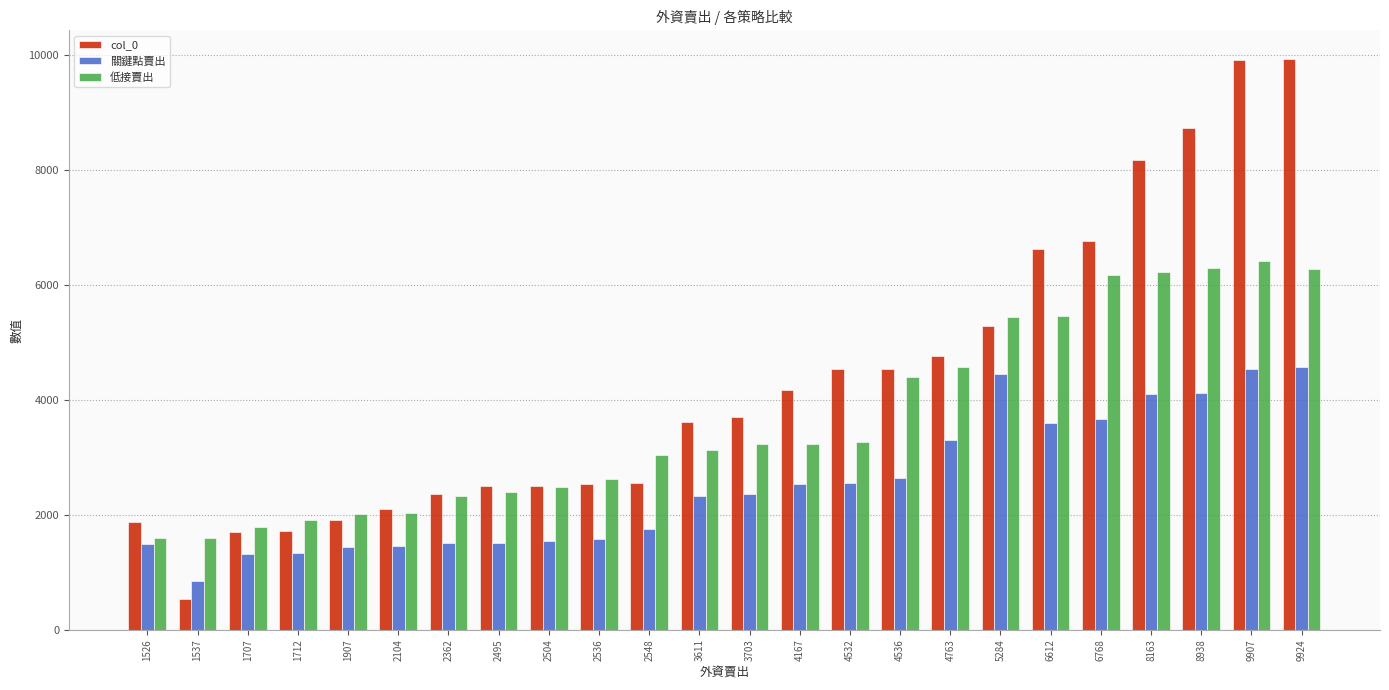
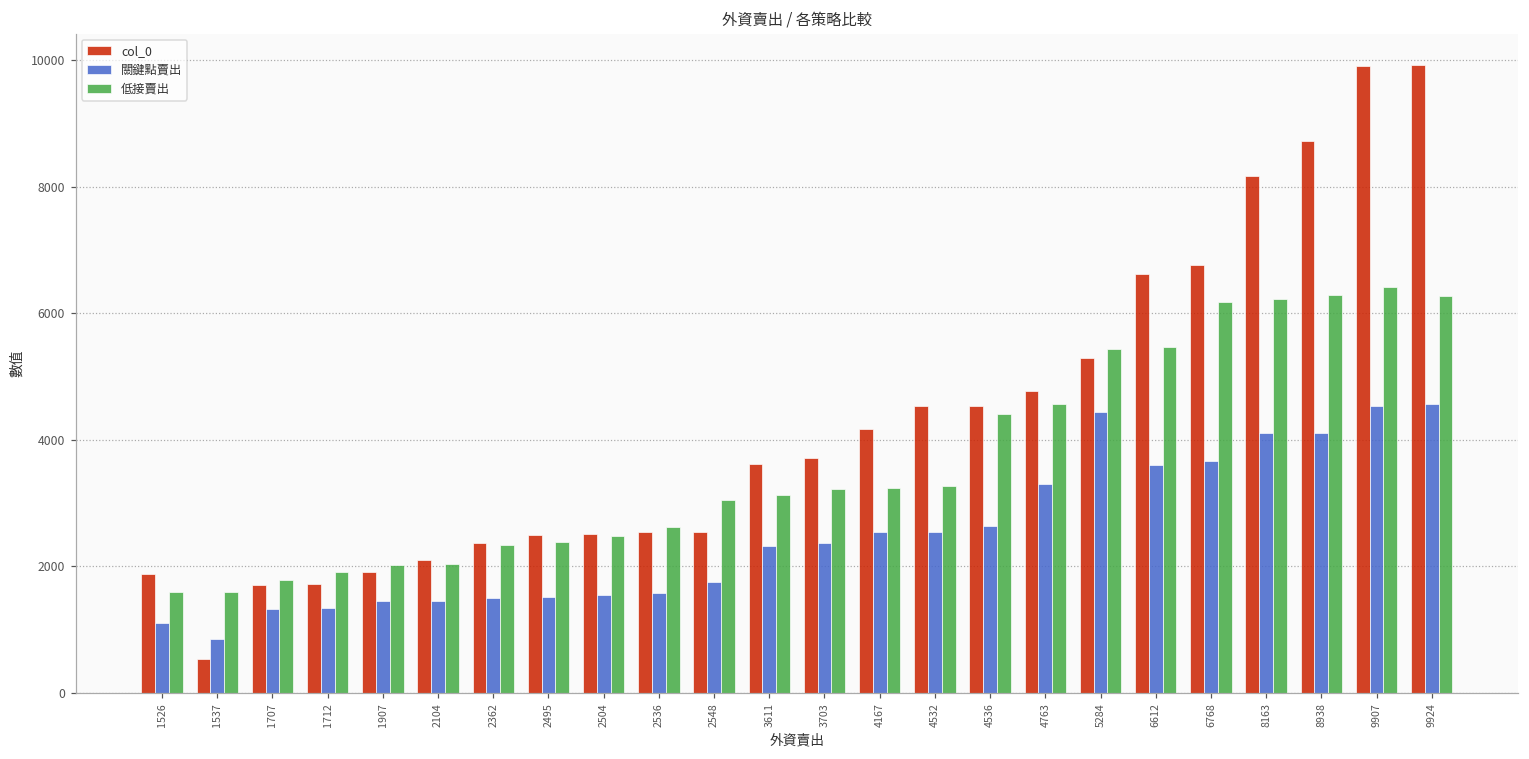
關鍵點賣出, 1526: 1500 -> 1100
